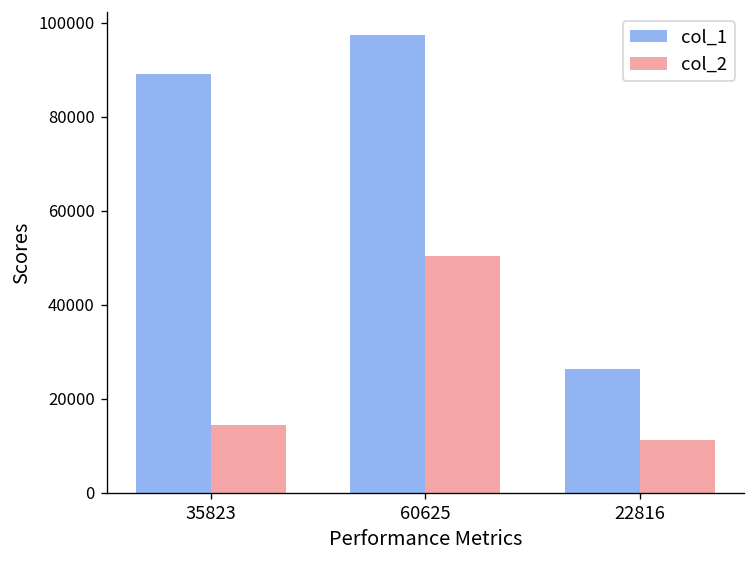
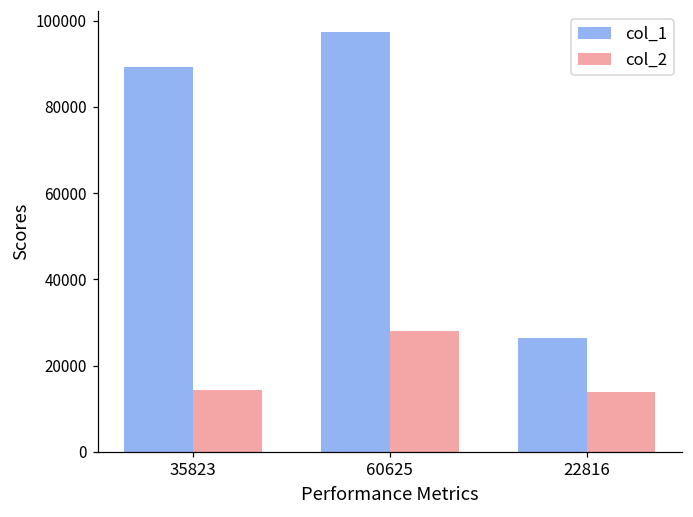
col_2, 60625: 50000 -> 28000
col_2, 22816: 11000 -> 14000
